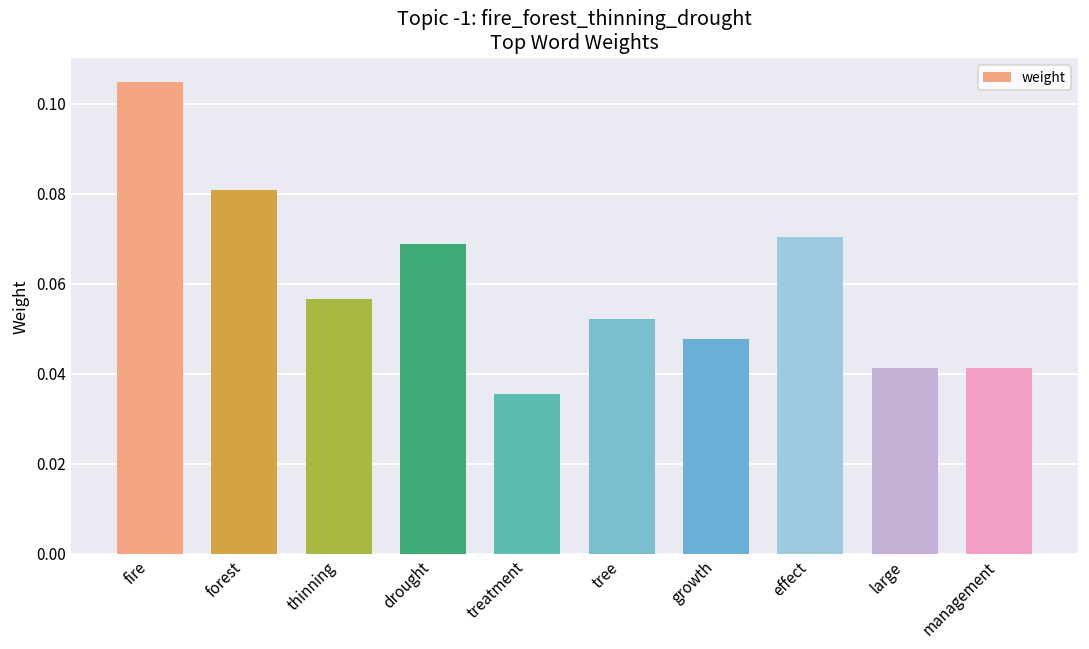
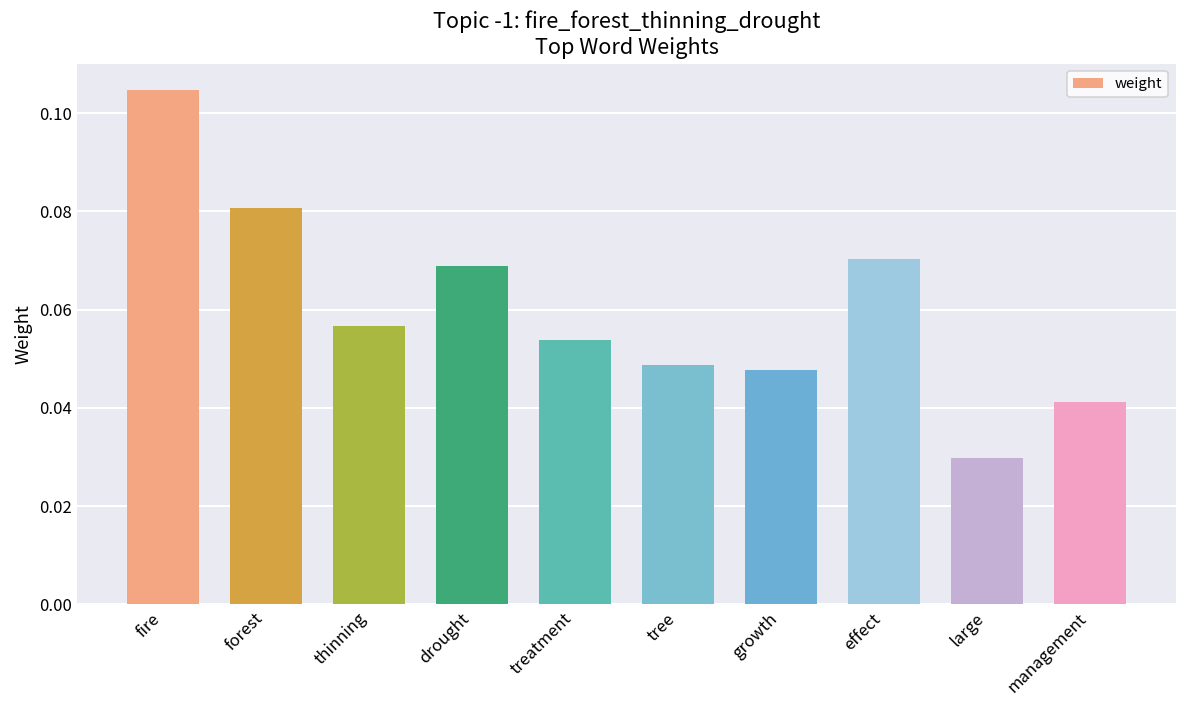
treatment: 0.036 -> 0.054
tree: 0.052 -> 0.049
large: 0.041 -> 0.030
